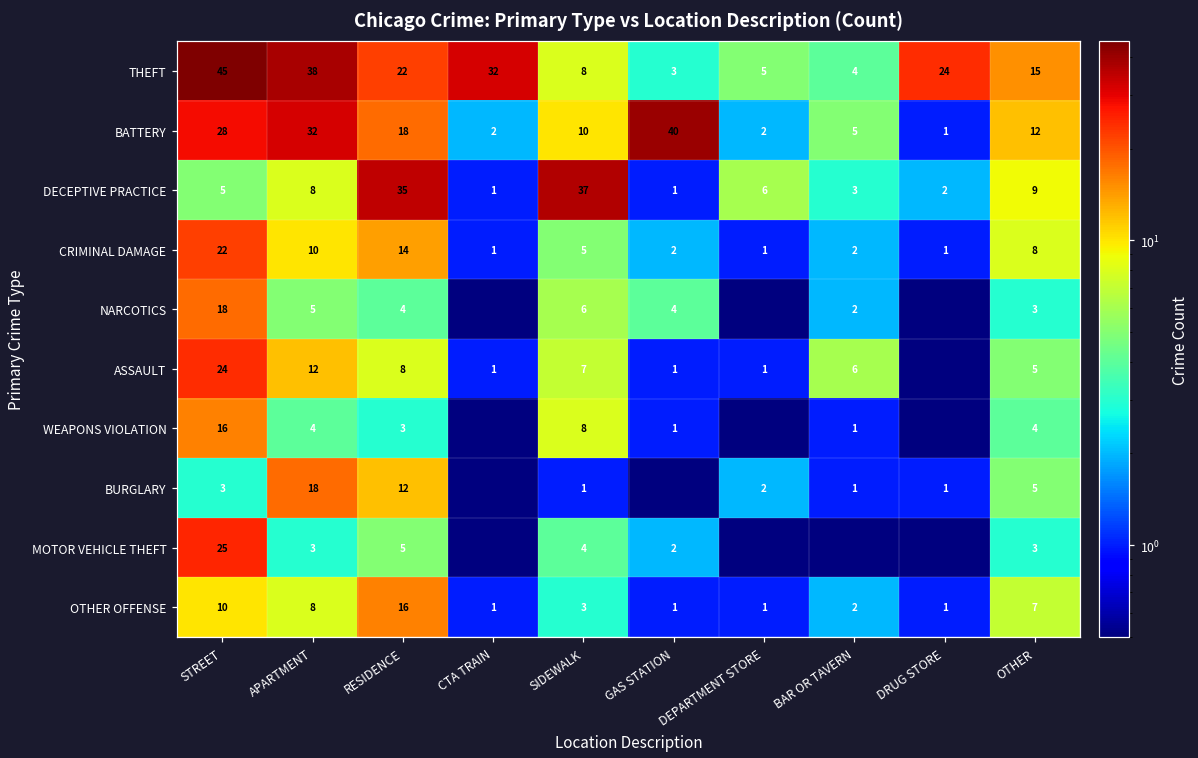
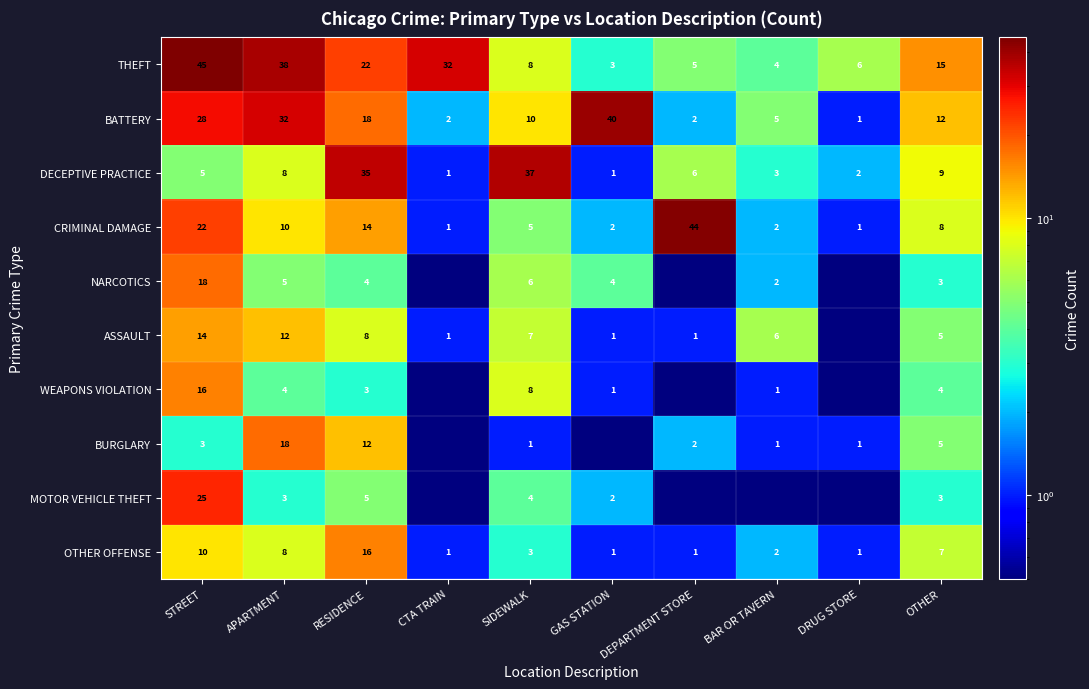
THEFT, DRUG STORE: 24 -> 6
CRIMINAL DAMAGE, DEPARTMENT STORE: 1 -> 44
ASSAULT, STREET: 24 -> 14
